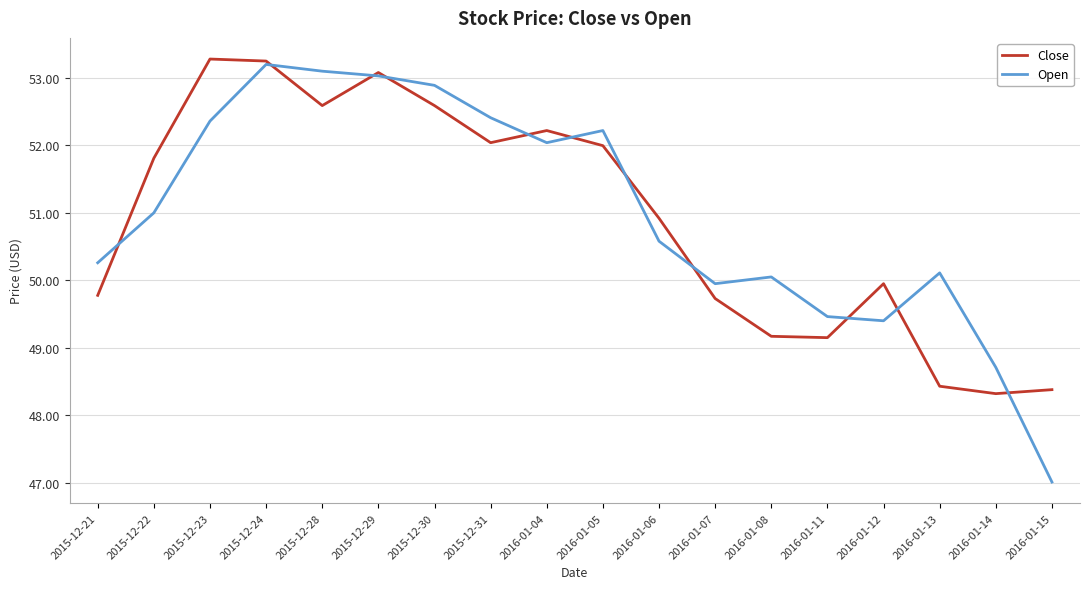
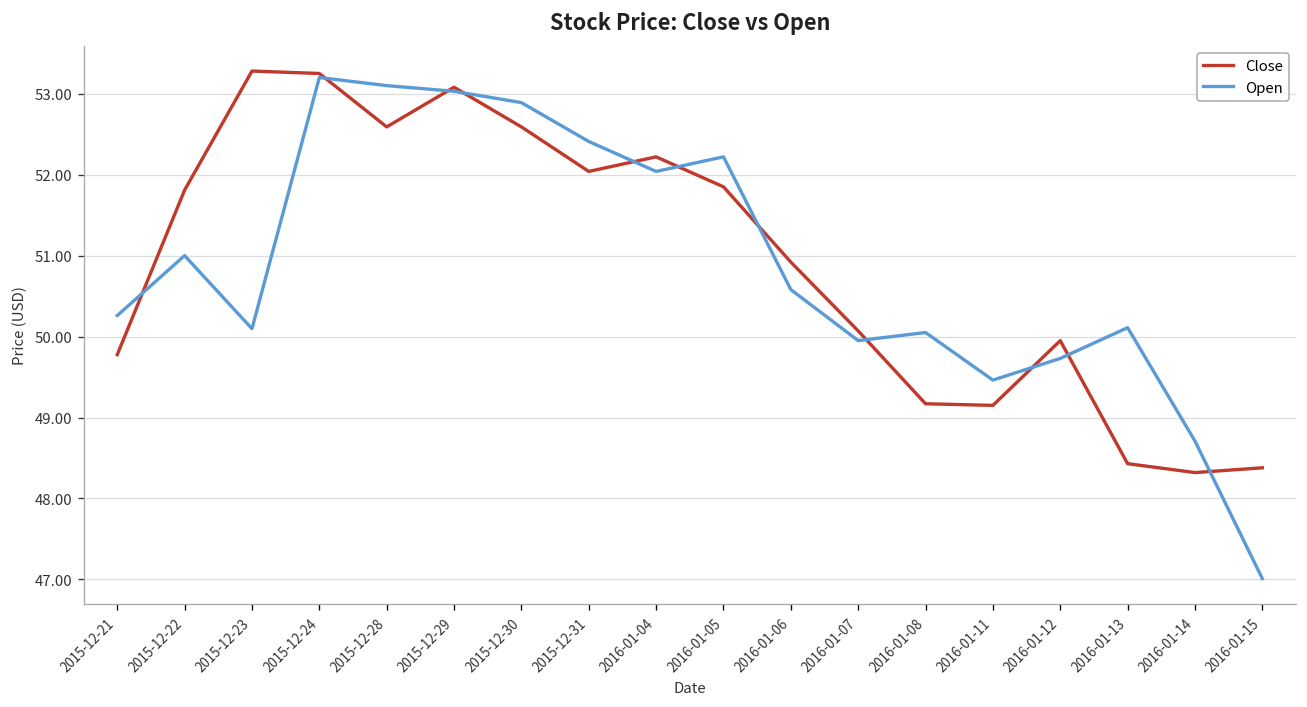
Open, 2015-12-23: 52.4 -> 50.1
Close, 2016-01-05: 52.0 -> 51.8
Close, 2016-01-07: 49.7 -> 50.1
Open, 2016-01-12: 49.4 -> 49.7
